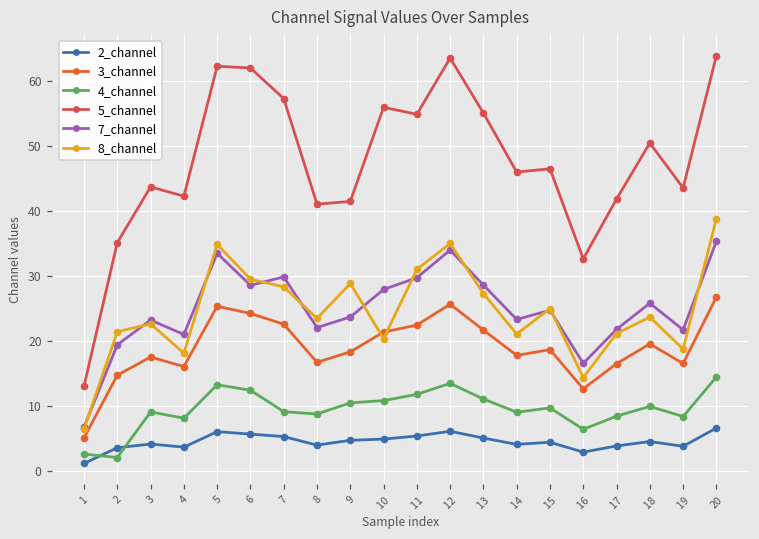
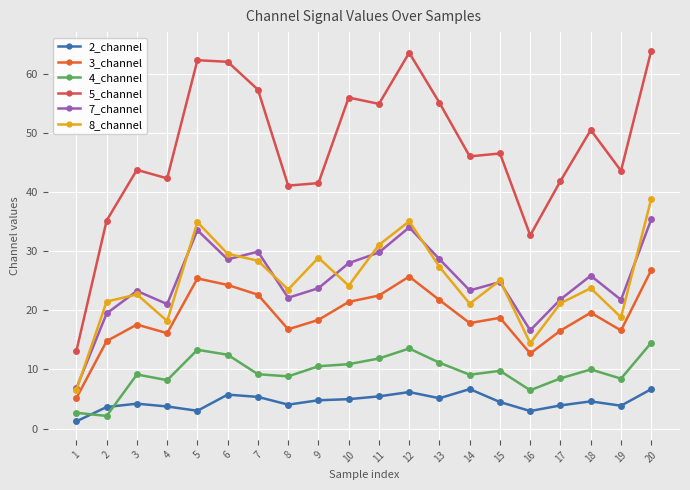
2_channel, 5: 6 -> 3
8_channel, 10: 20 -> 24
2_channel, 14: 4 -> 7
